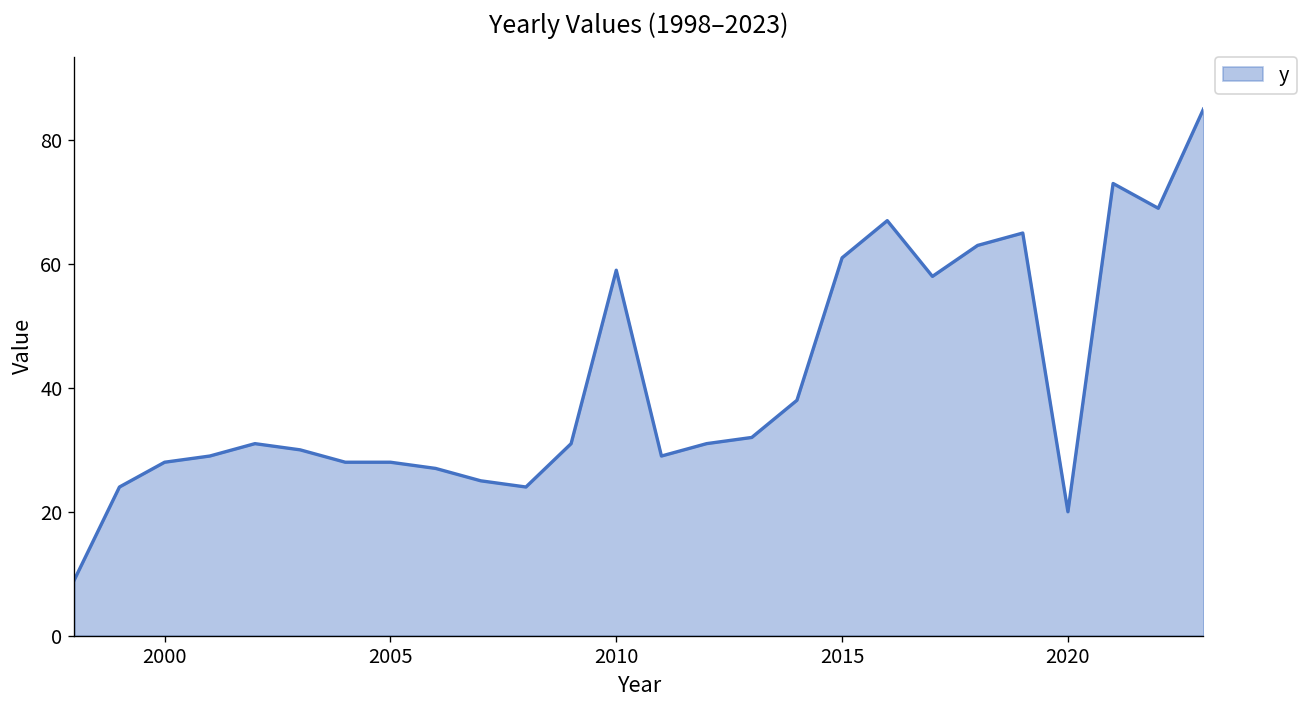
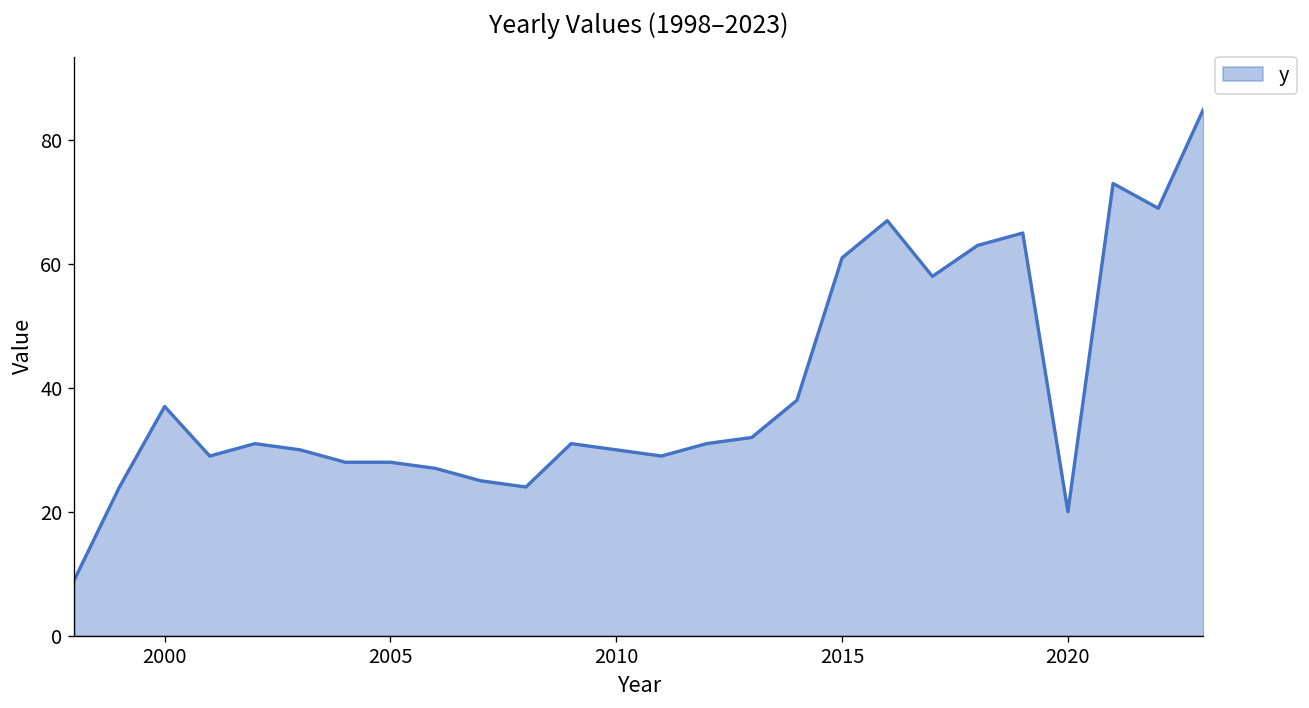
2000: 28 -> 37
2010: 59 -> 30
